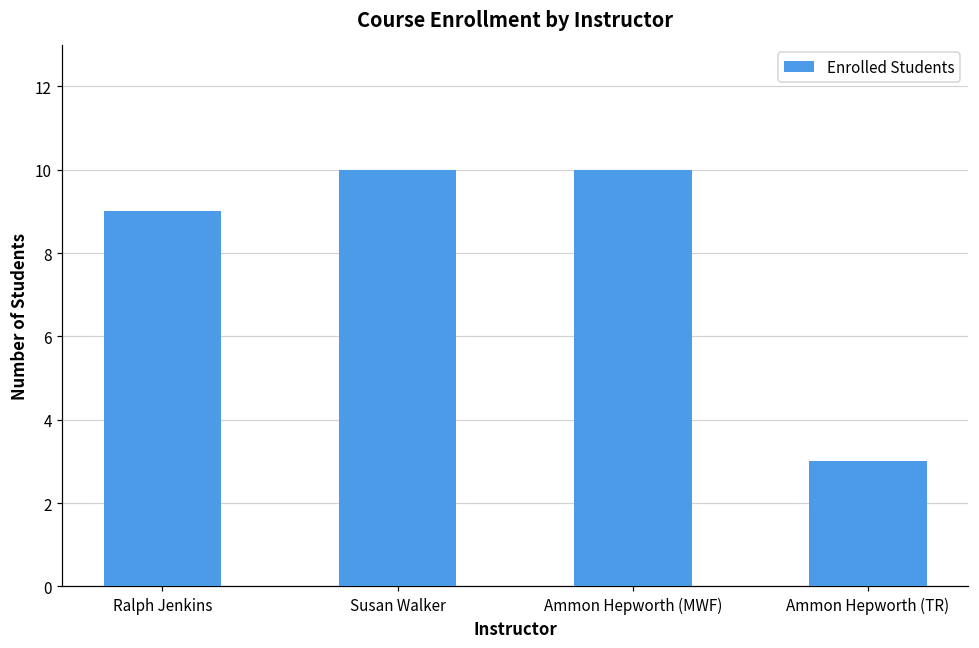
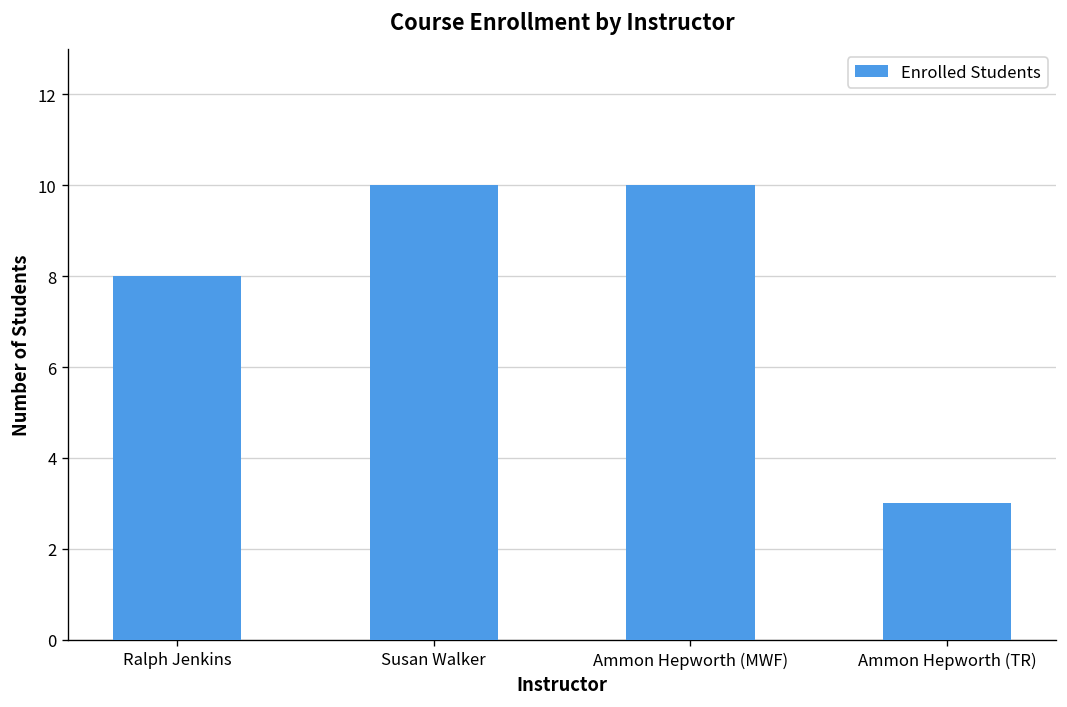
Ralph Jenkins: 9 -> 8
